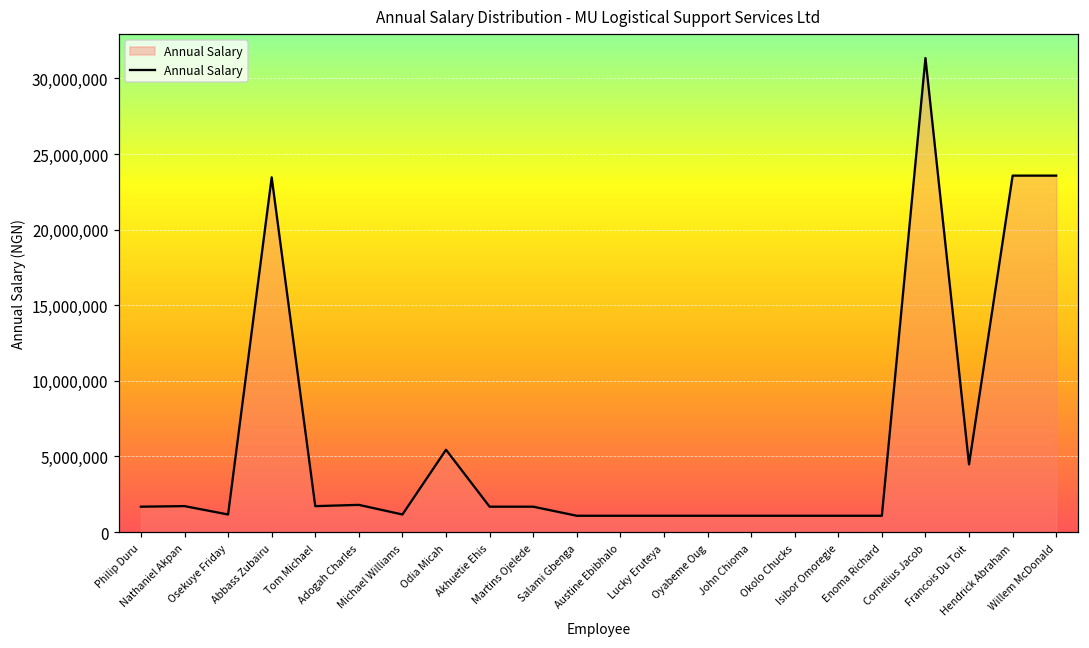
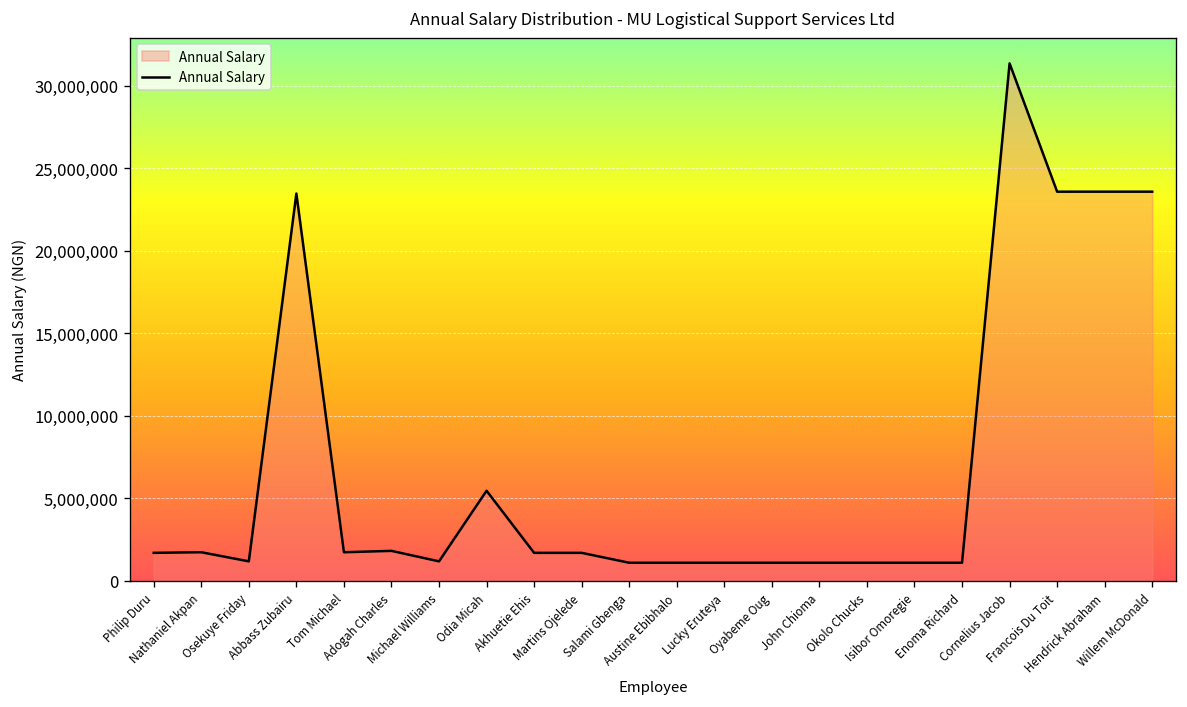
Francois Du Toit: 4,500,000 -> 23,600,000
